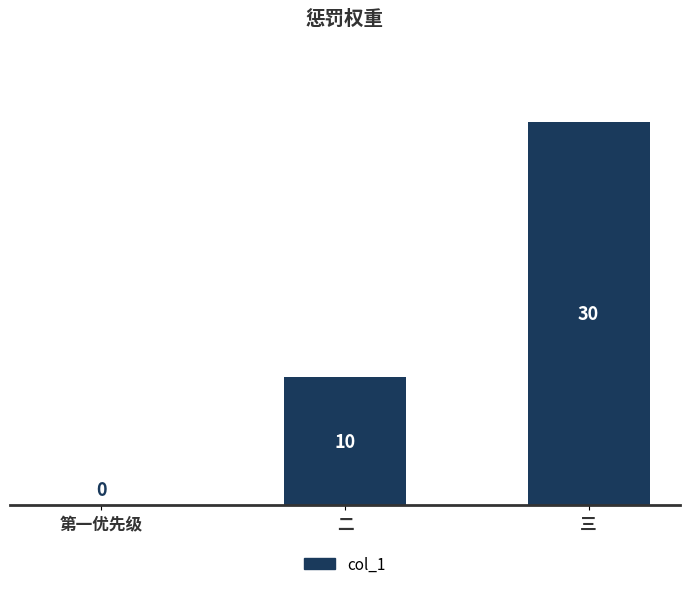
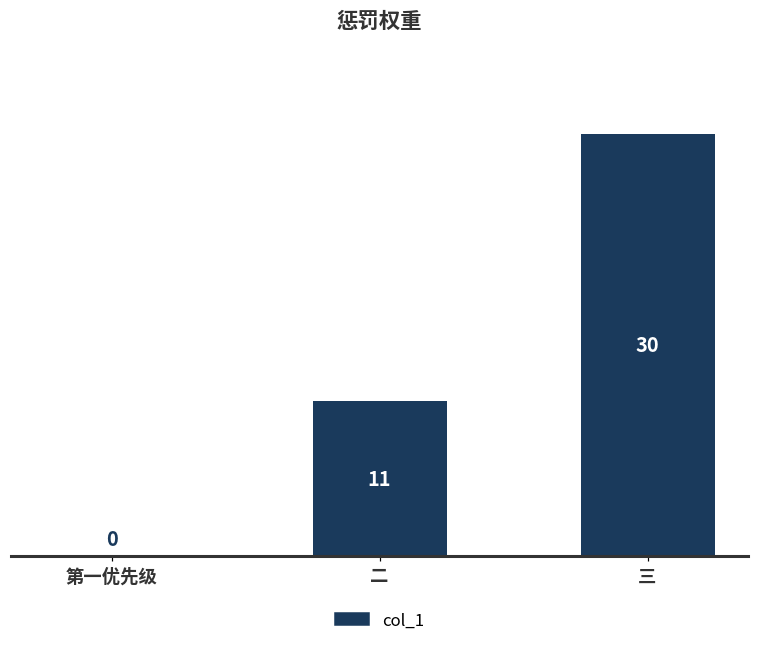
二: 10 -> 11
